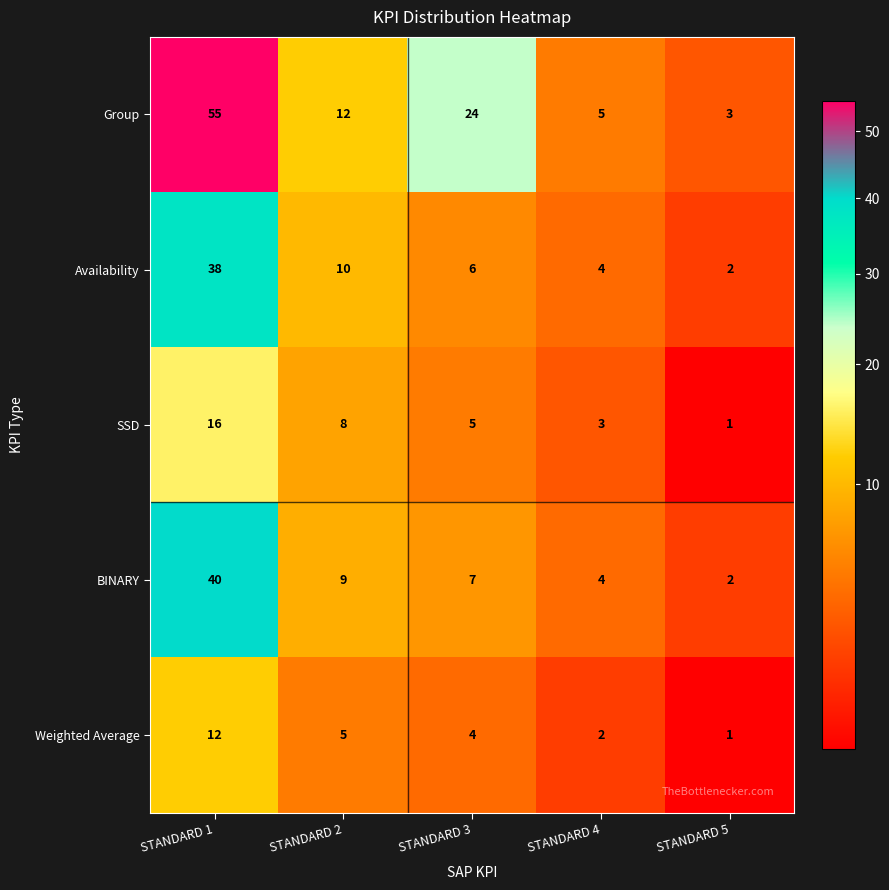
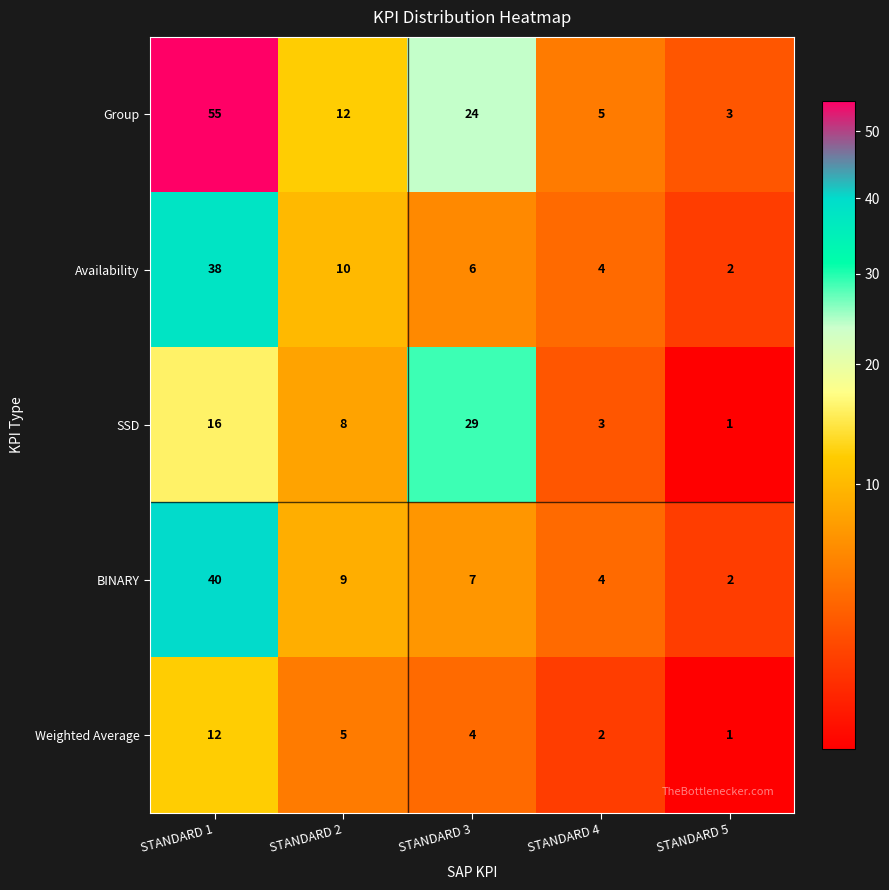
SSD, STANDARD 3: 5 -> 29
